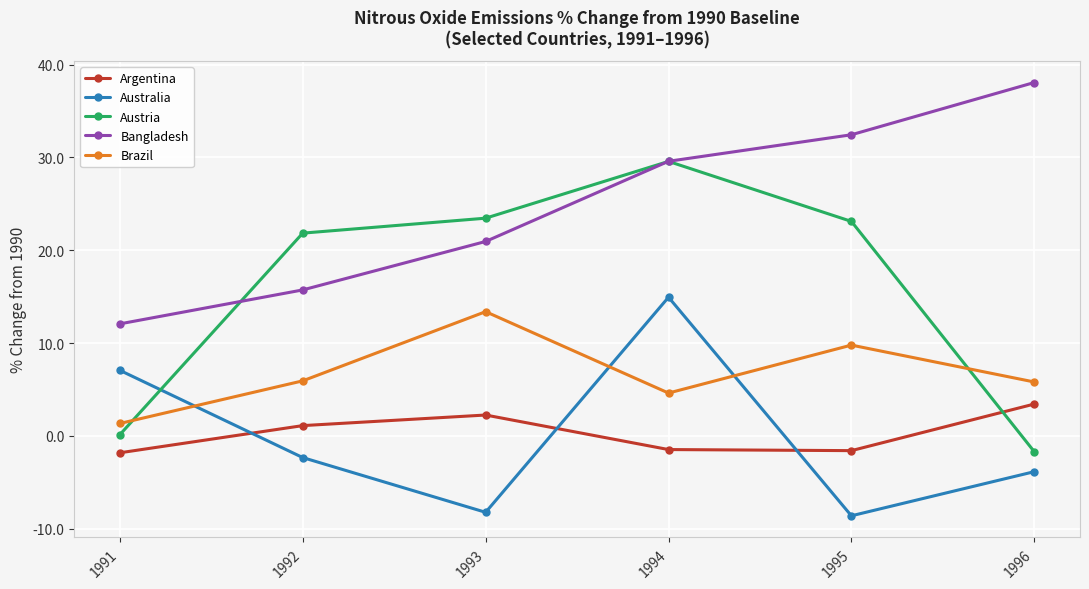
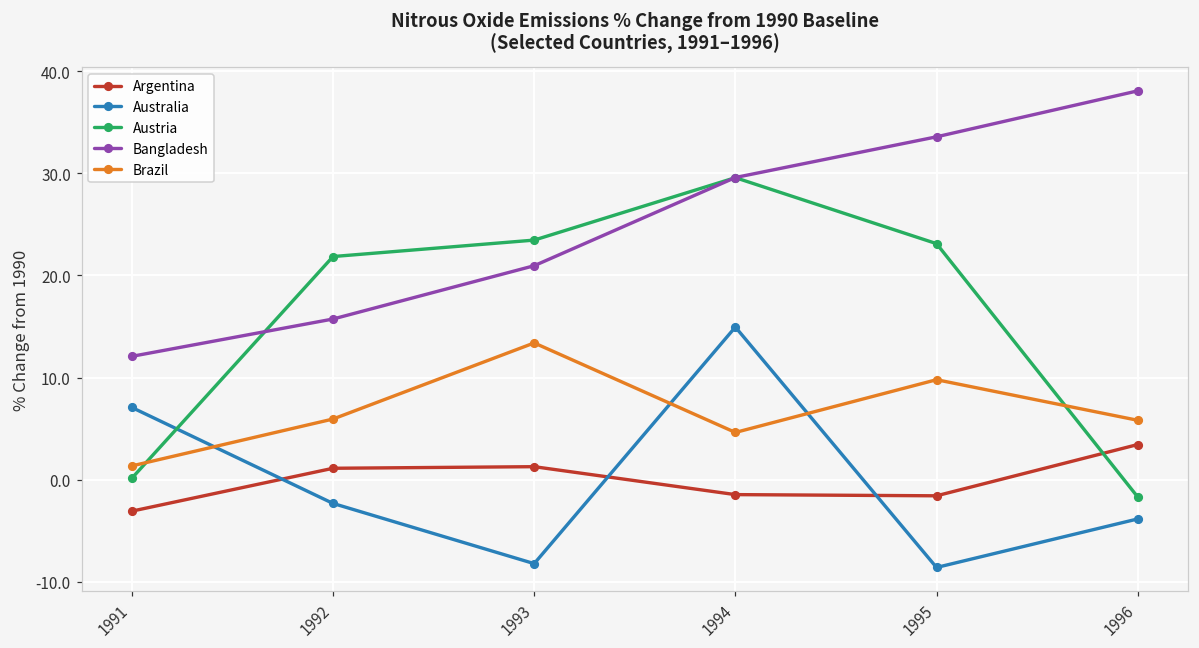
Argentina, 1991: -2 -> -3
Argentina, 1993: 2 -> 1
Bangladesh, 1995: 32 -> 34
